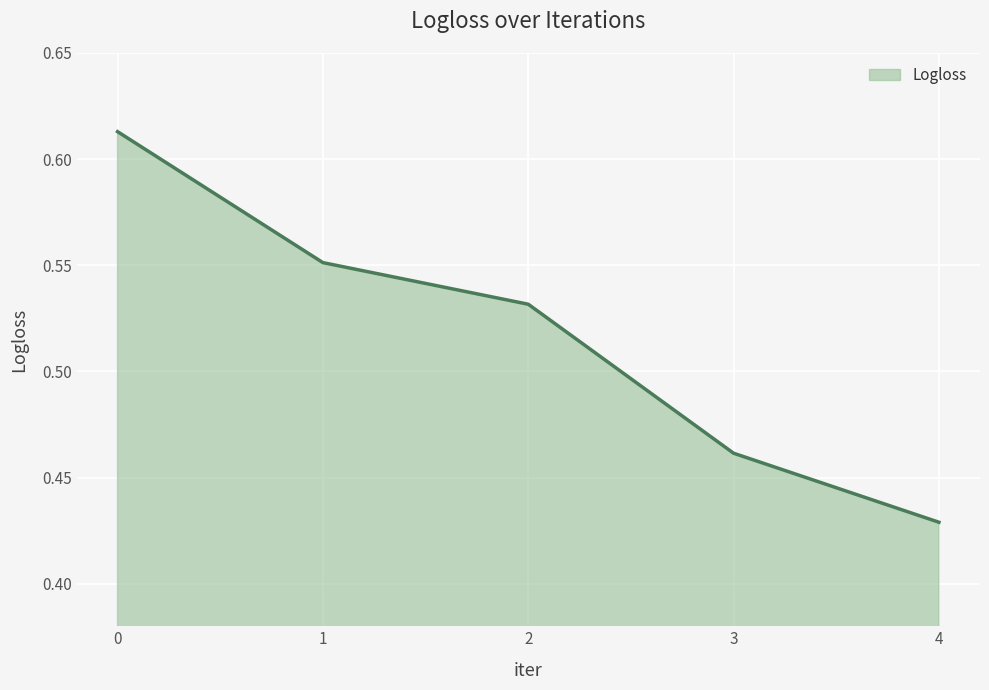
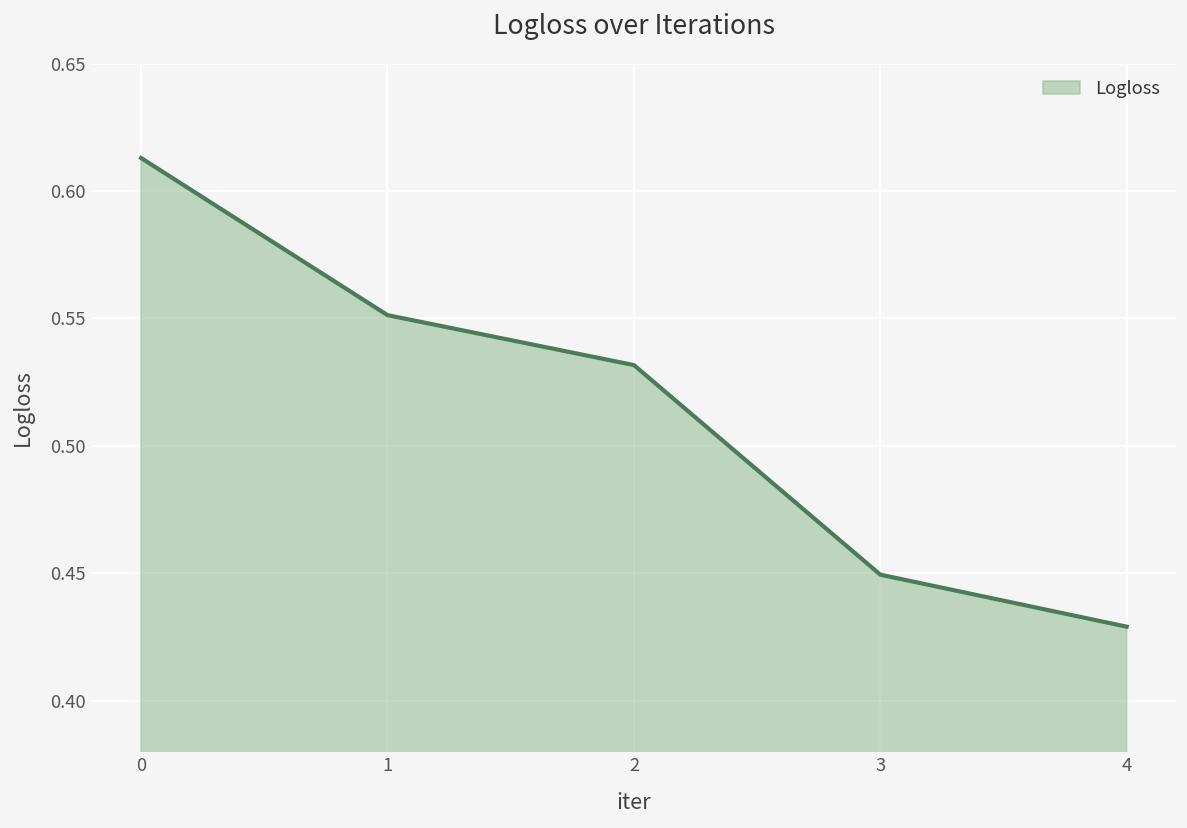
3: 0.461 -> 0.449
